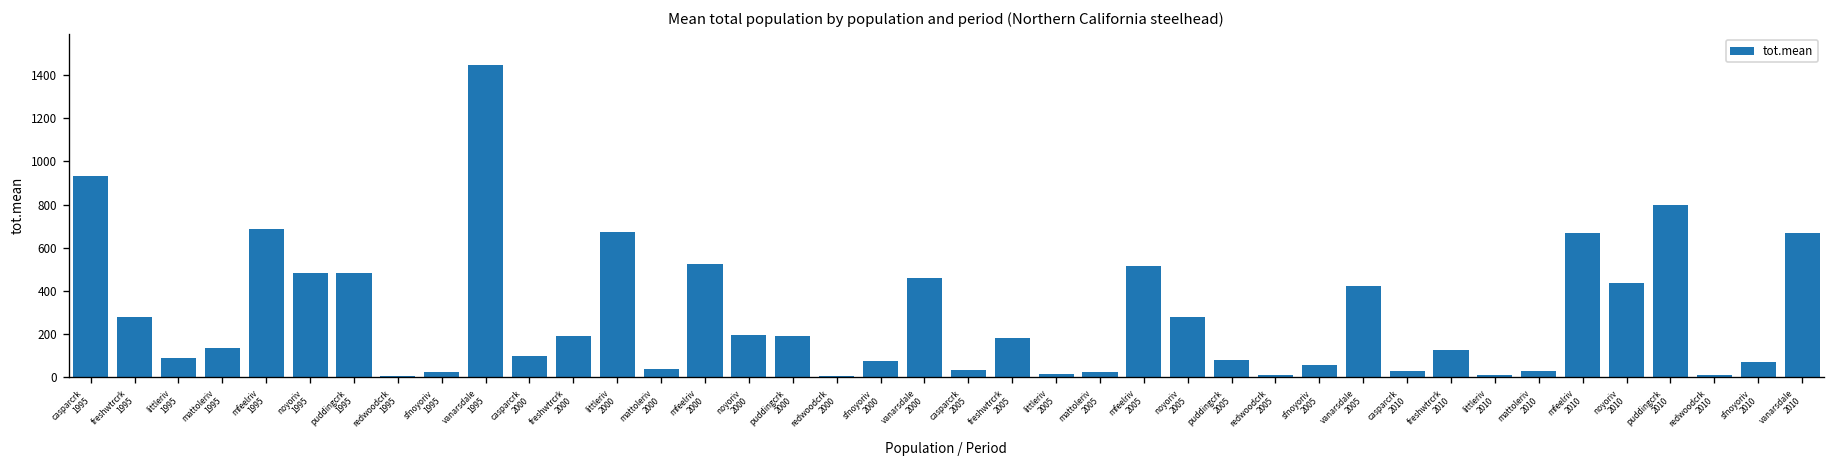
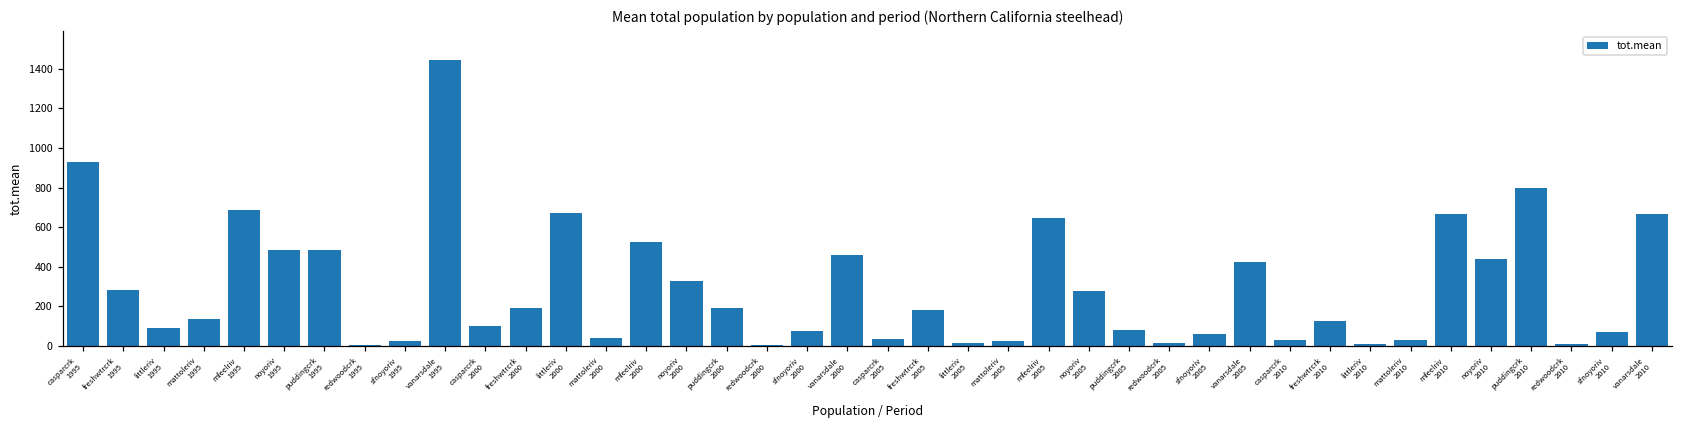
noyoriv 2000: 200 -> 330
mfeelriv 2005: 510 -> 640
